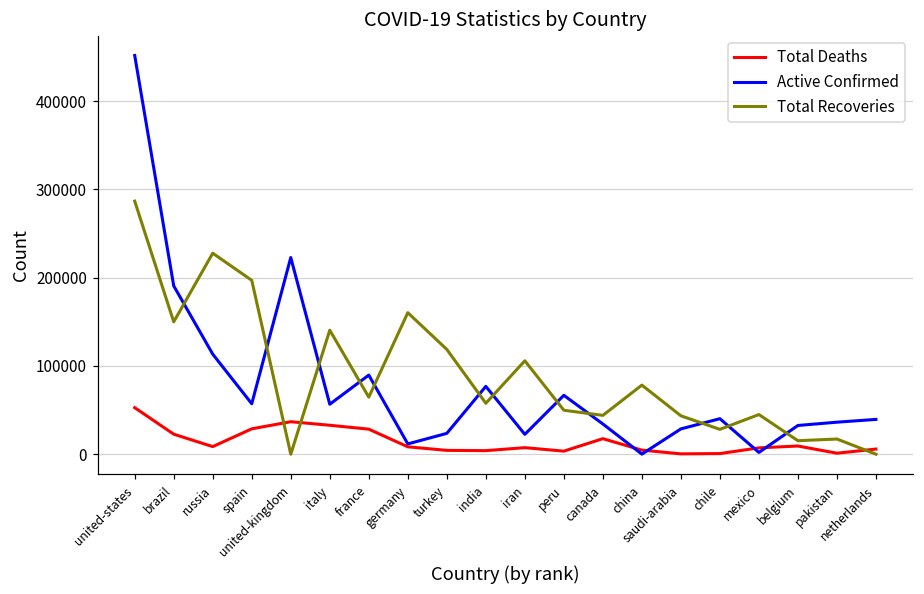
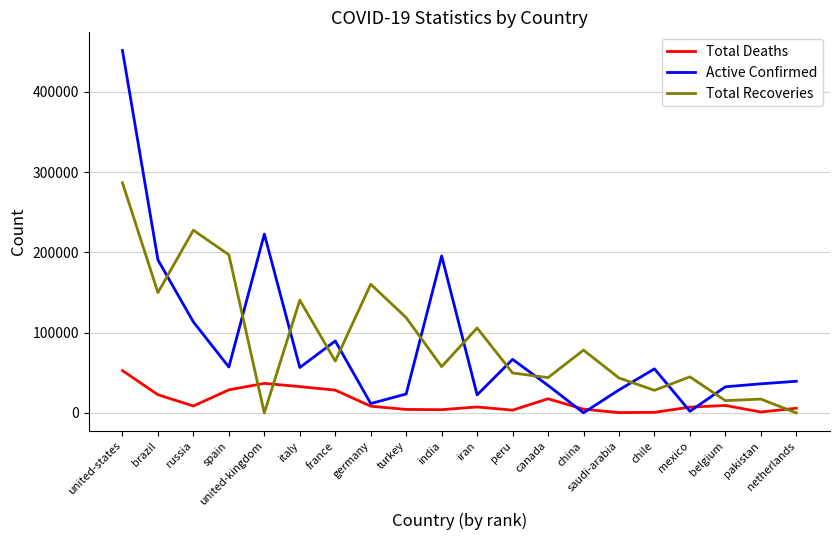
Active Confirmed, india: 80000 -> 200000
Active Confirmed, chile: 40000 -> 50000
